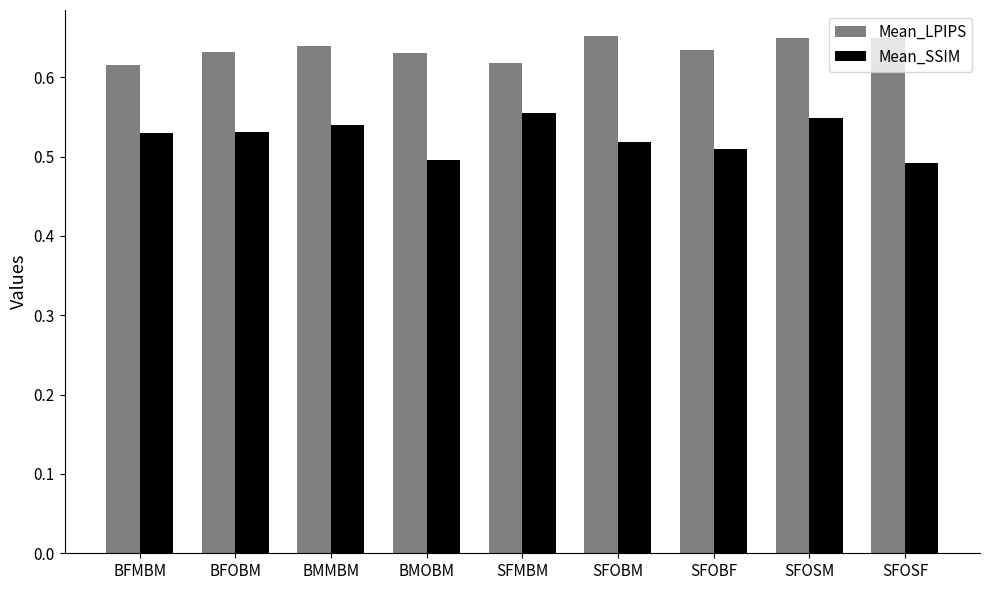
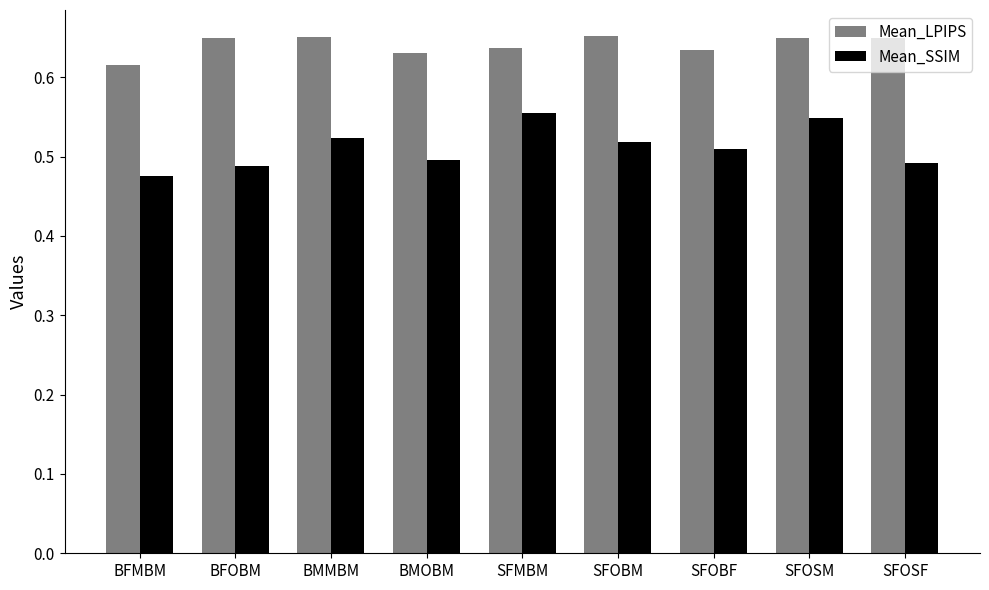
Mean_SSIM, BFMBM: 0.53 -> 0.48
Mean_LPIPS, BFOBM: 0.63 -> 0.65
Mean_SSIM, BFOBM: 0.53 -> 0.49
Mean_LPIPS, BMMBM: 0.64 -> 0.65
Mean_SSIM, BMMBM: 0.54 -> 0.52
Mean_LPIPS, SFMBM: 0.62 -> 0.64
